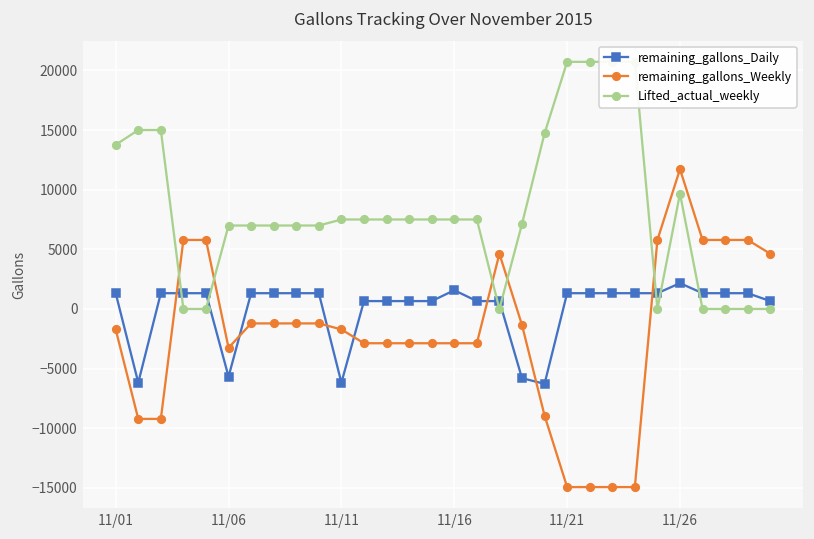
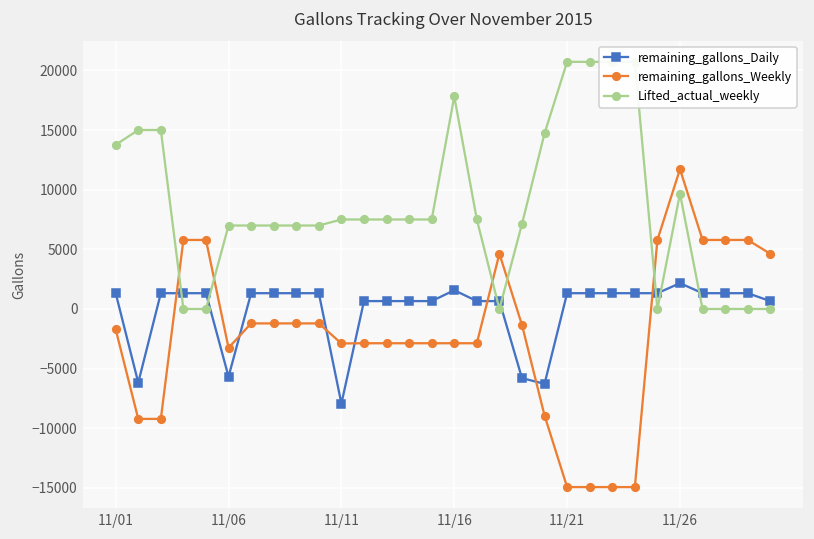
remaining_gallons_Daily, 11/11: -6200 -> -7900
remaining_gallons_Weekly, 11/11: -1700 -> -2900
Lifted_actual_weekly, 11/16: 7500 -> 17800
